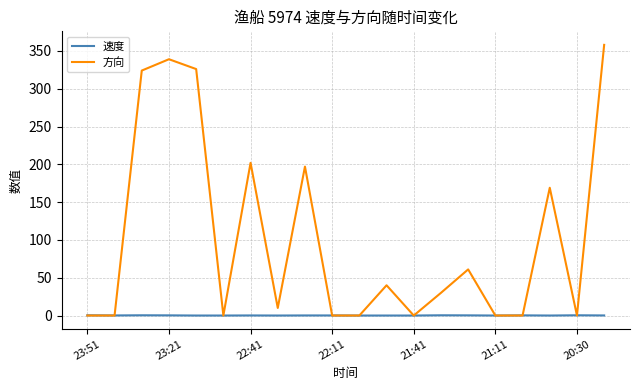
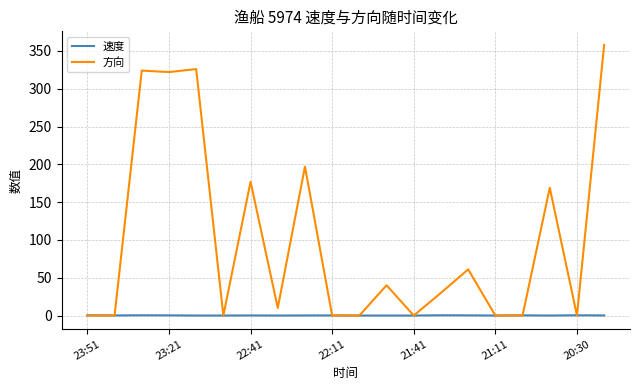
方向, 23:21: 340 -> 320
方向, 22:41: 200 -> 180
